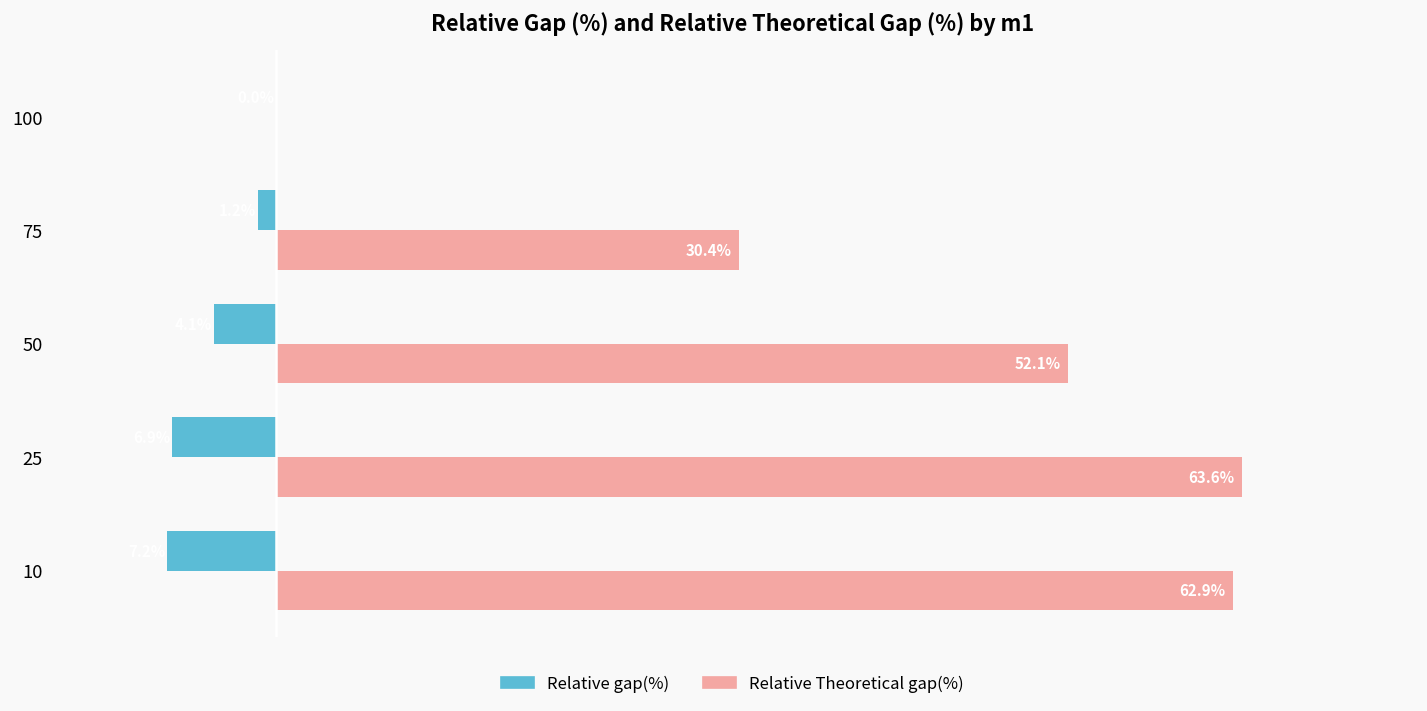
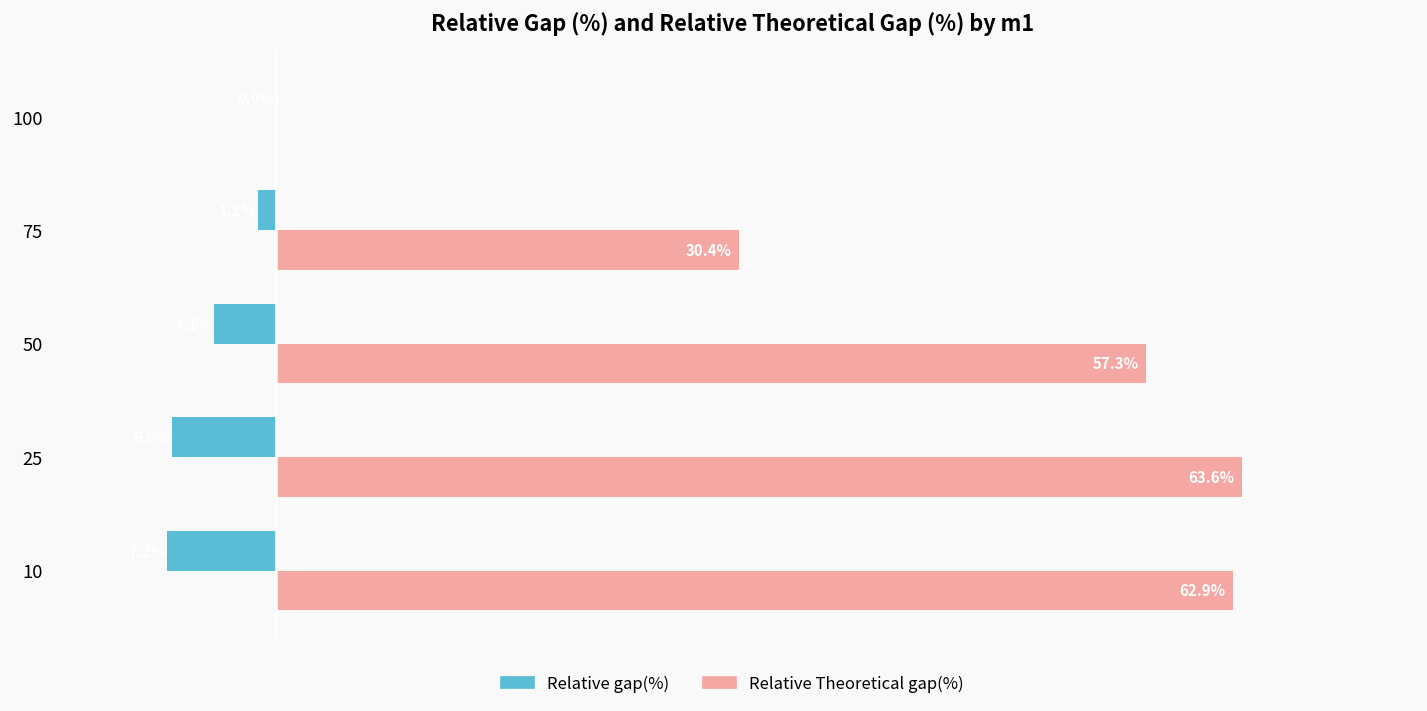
Relative Theoretical gap(%), 50: 52.1% -> 57.3%
